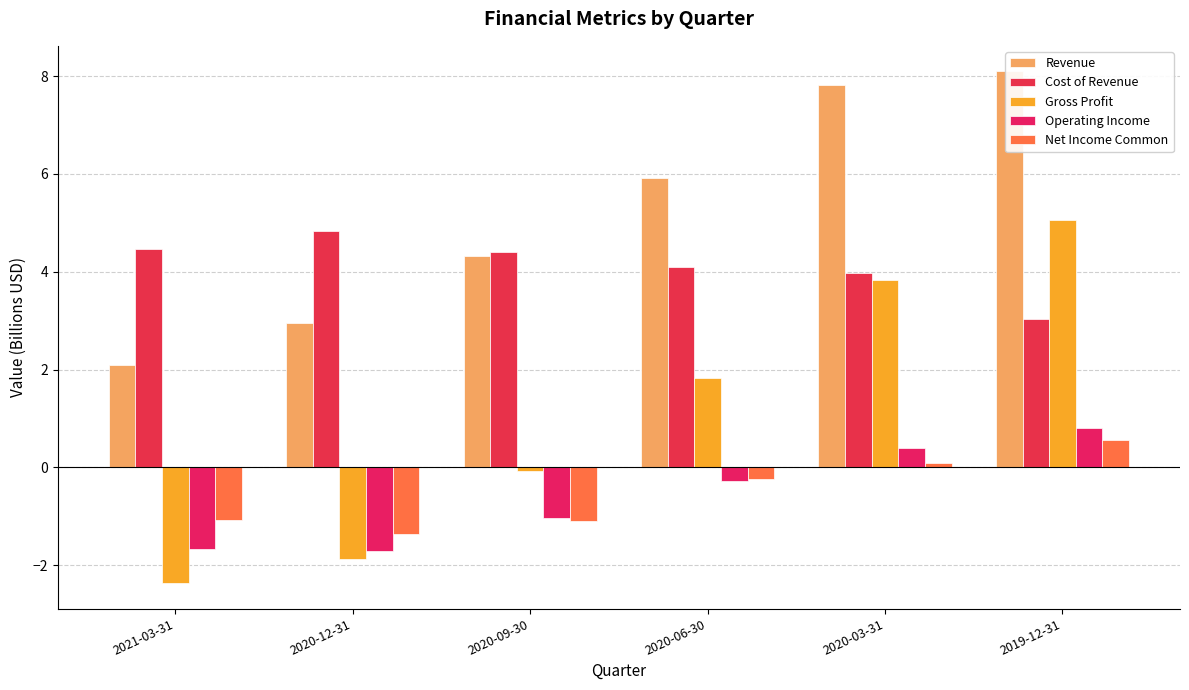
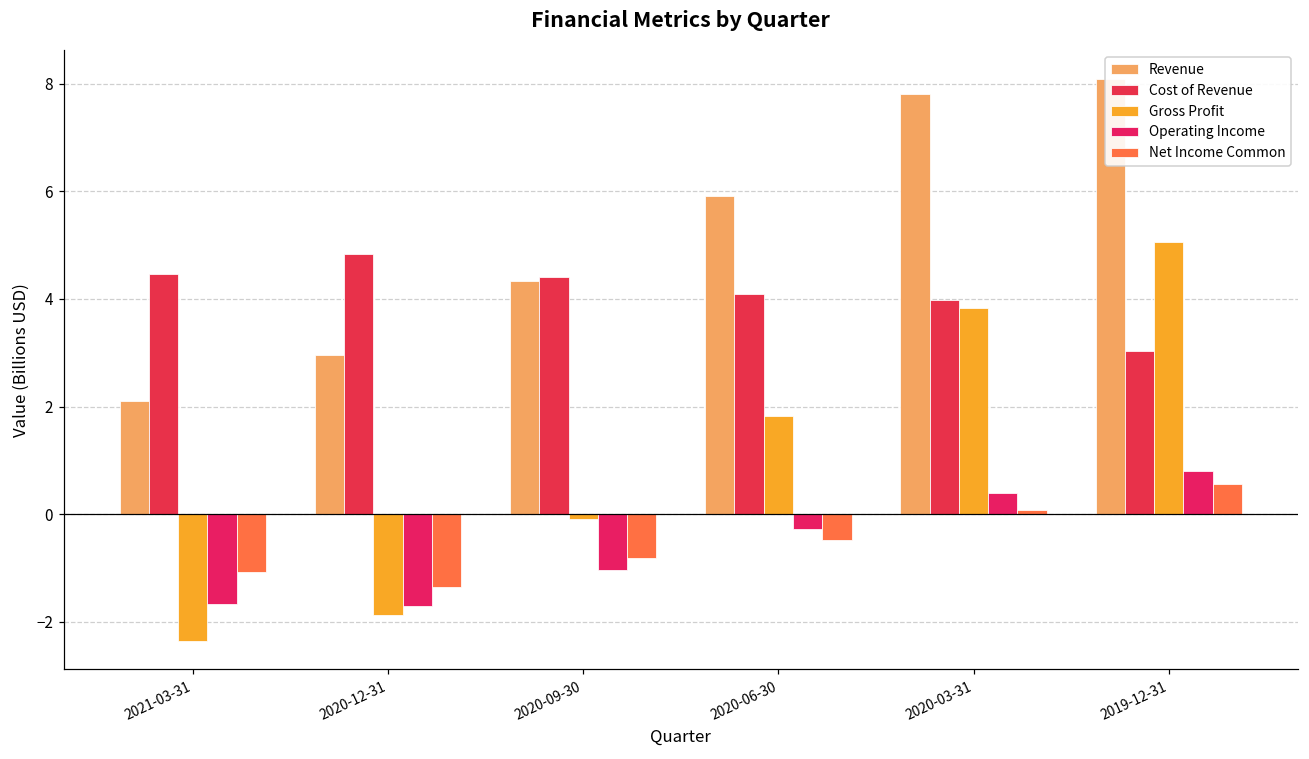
Net Income Common, 2020-09-30: -1.1 -> -0.8
Net Income Common, 2020-06-30: -0.2 -> -0.5
